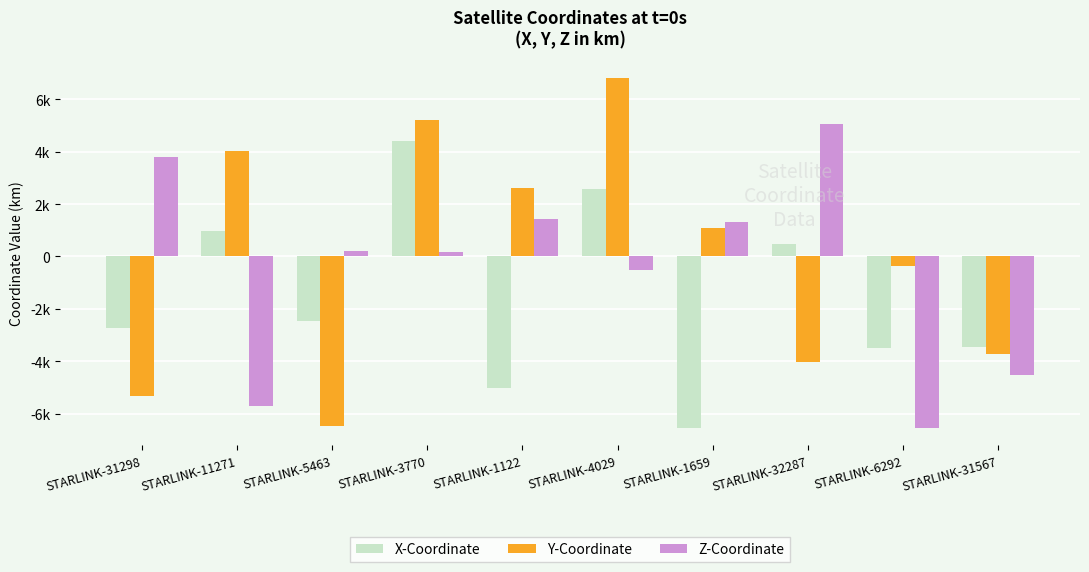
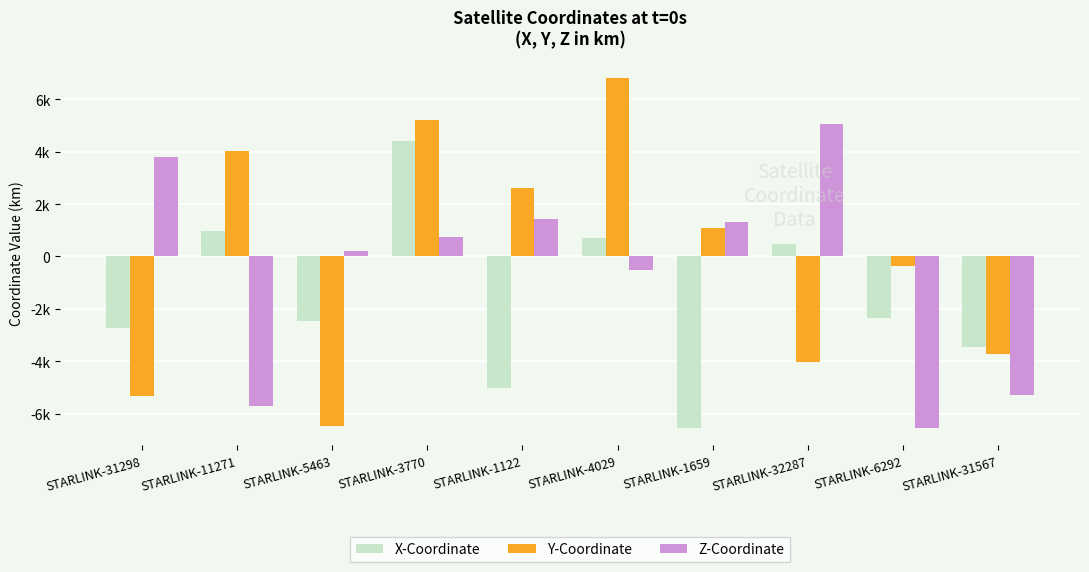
Z-Coordinate, STARLINK-3770: 200 -> 700
X-Coordinate, STARLINK-4029: 2600 -> 700
X-Coordinate, STARLINK-6292: -3500 -> -2400
Z-Coordinate, STARLINK-31567: -4500 -> -5300
